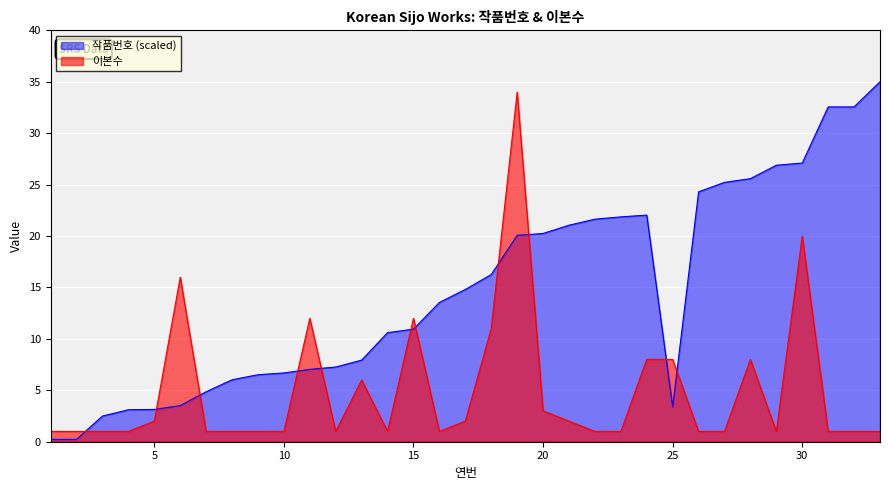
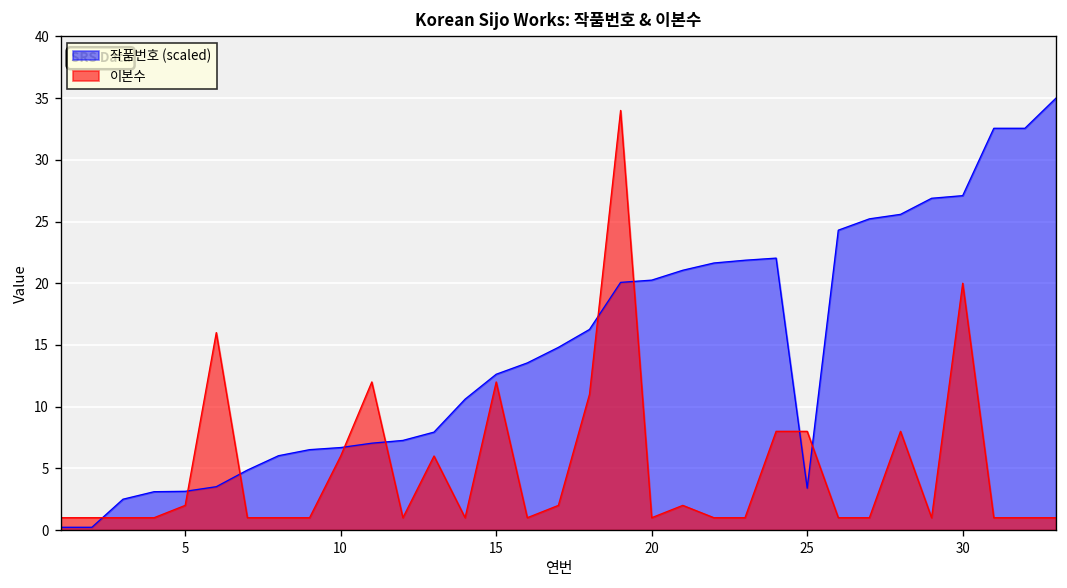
이본수, 10: 1 -> 6
작품번호 (scaled), 15: 10.9 -> 12.6
이본수, 20: 3 -> 1
